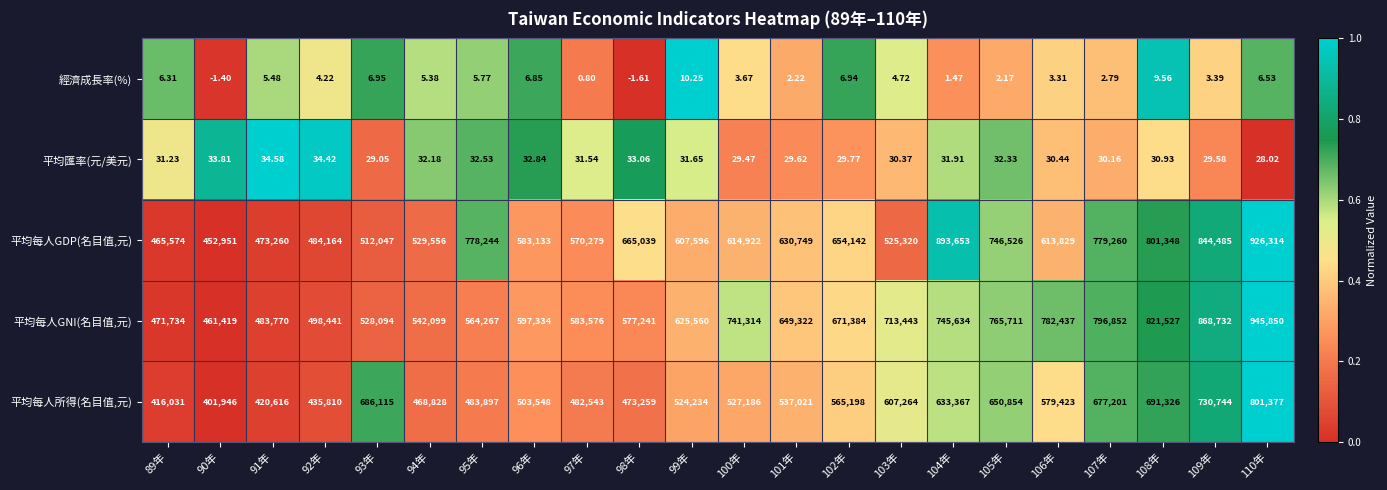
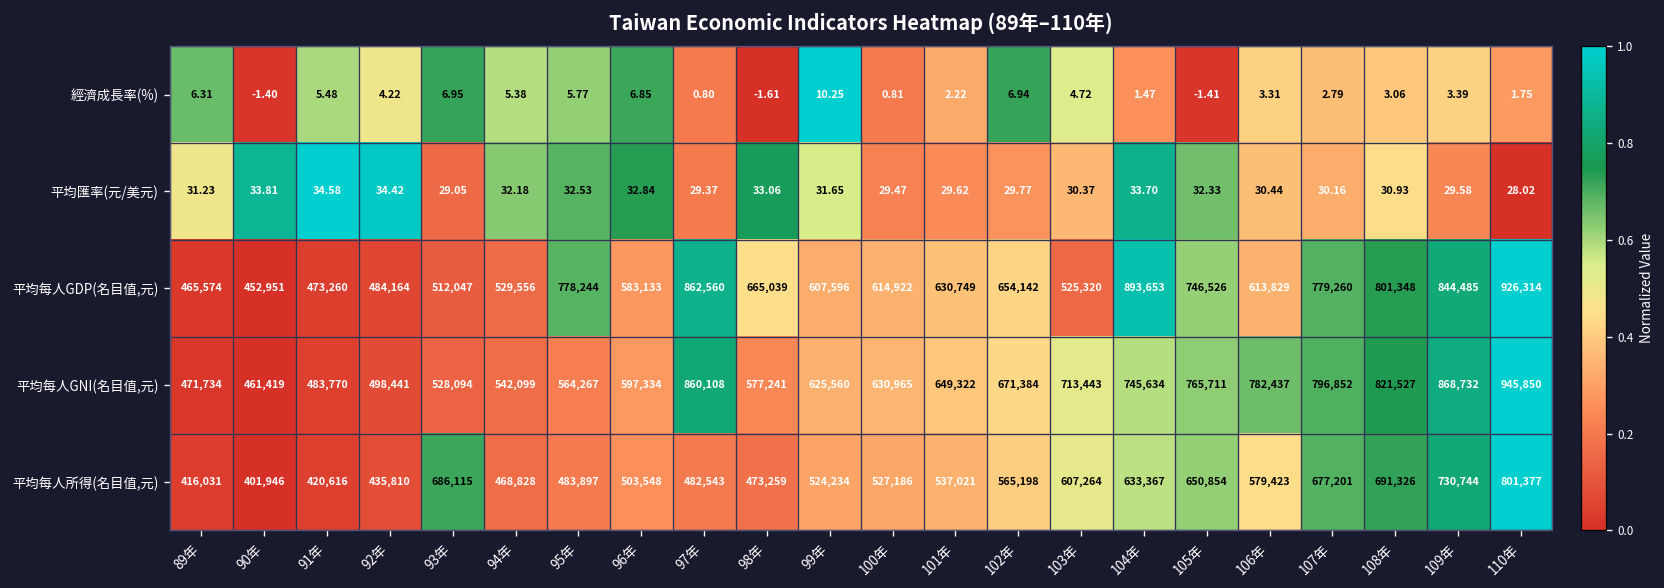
經濟成長率(%), 100年: 3.67 -> 0.81
經濟成長率(%), 105年: 2.17 -> -1.41
經濟成長率(%), 108年: 9.56 -> 3.06
經濟成長率(%), 110年: 6.53 -> 1.75
平均匯率(元/美元), 97年: 31.54 -> 29.37
平均匯率(元/美元), 104年: 31.91 -> 33.70
平均每人GDP(名目值,元), 97年: 570,279 -> 862,560
平均每人GNI(名目值,元), 97年: 583,576 -> 860,108
平均每人GNI(名目值,元), 100年: 741,314 -> 630,965
